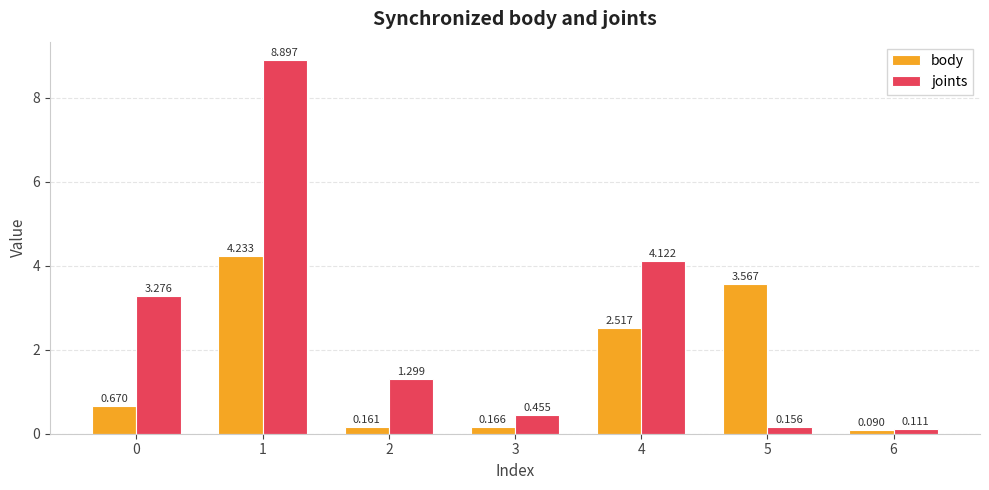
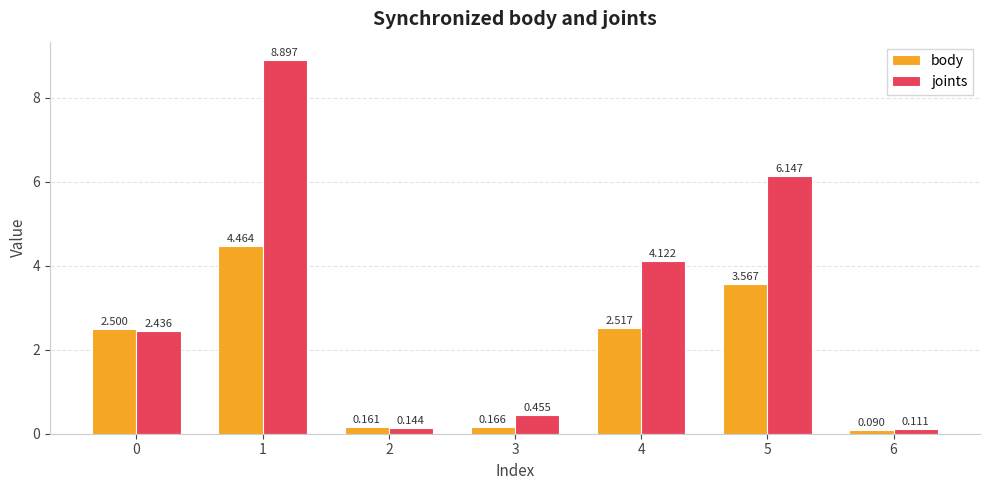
body, 0: 0.670 -> 2.500
joints, 0: 3.276 -> 2.436
body, 1: 4.233 -> 4.464
joints, 2: 1.299 -> 0.144
joints, 5: 0.156 -> 6.147
